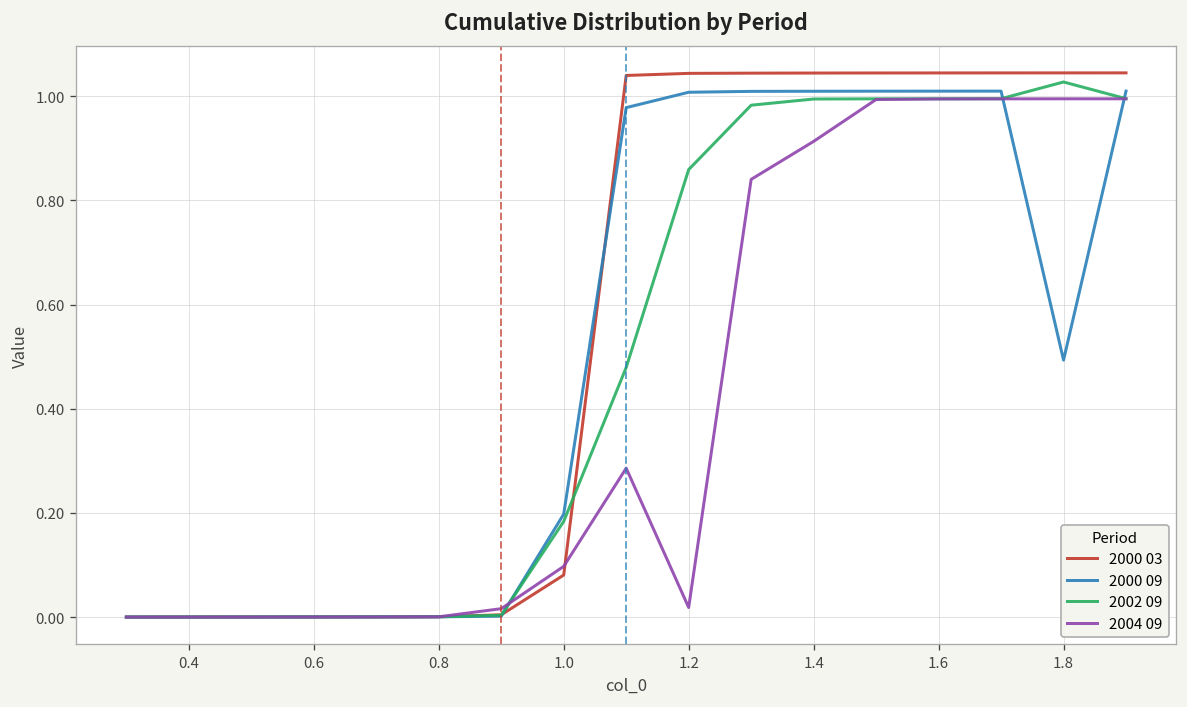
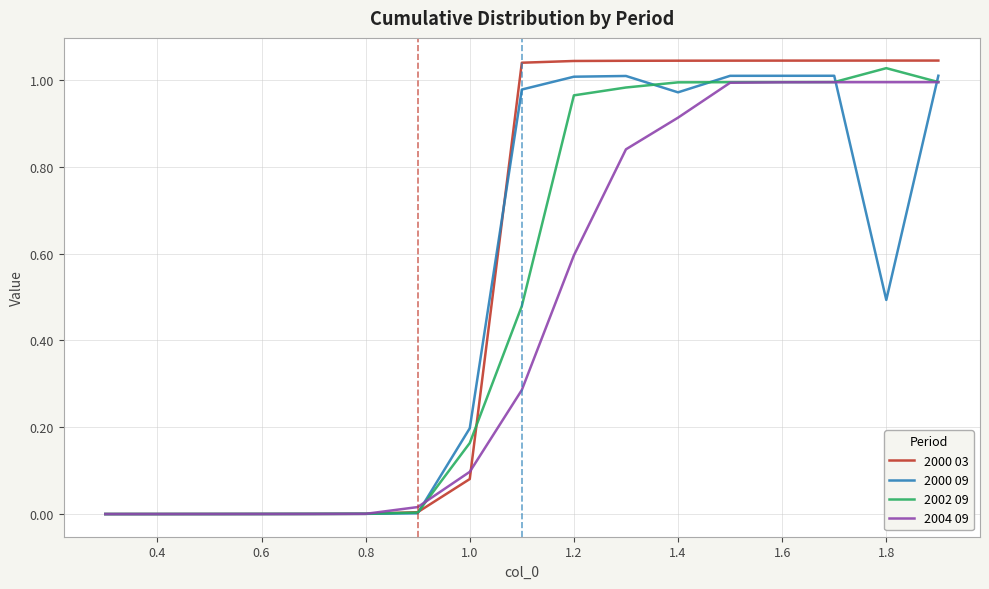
2002 09, 1.0: 0.18 -> 0.16
2002 09, 1.2: 0.86 -> 0.96
2004 09, 1.2: 0.02 -> 0.60
2000 09, 1.4: 1.01 -> 0.97
